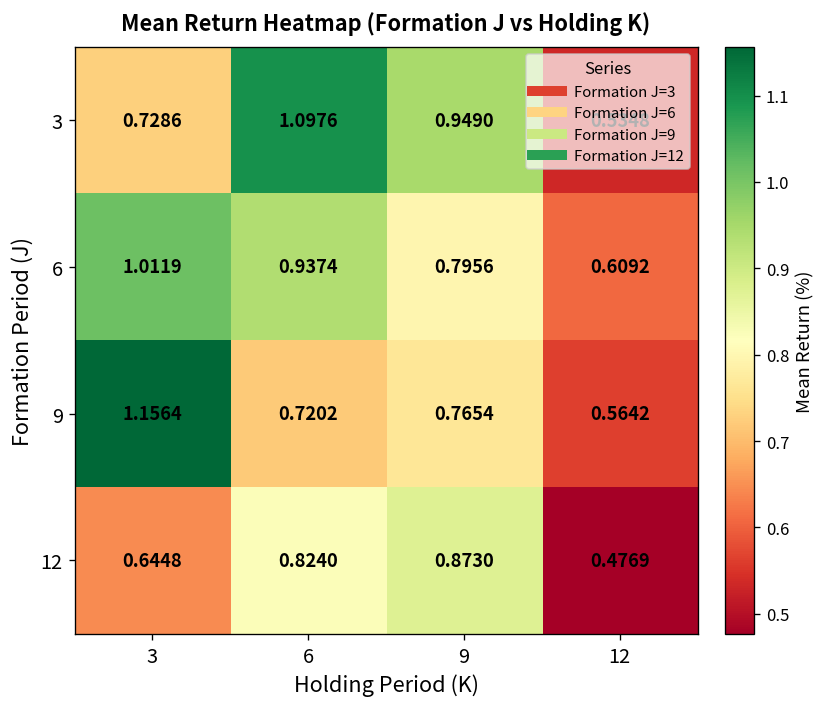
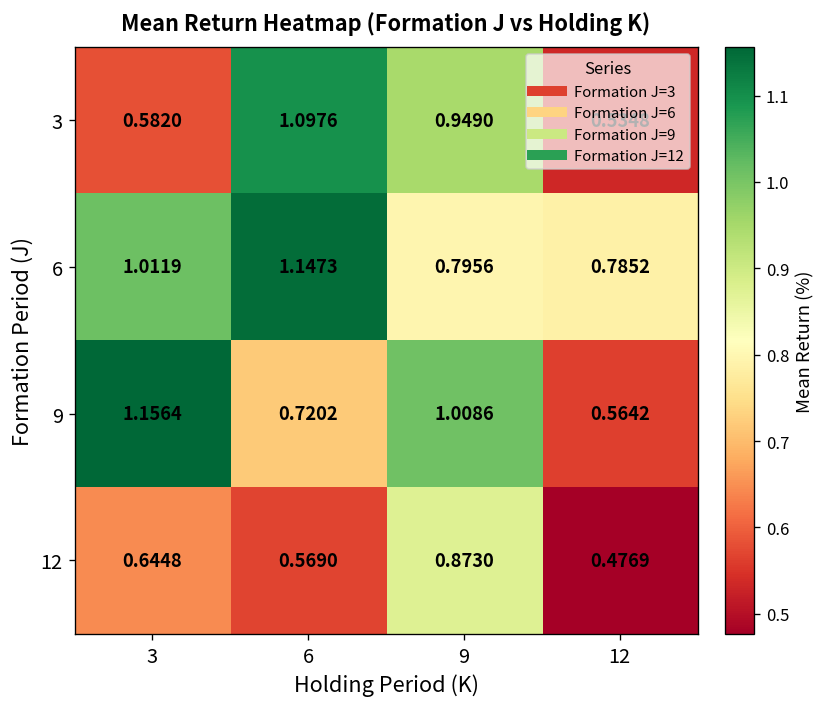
3, 3: 0.7286 -> 0.5820
6, 6: 0.9374 -> 1.1473
6, 12: 0.6092 -> 0.7852
9, 9: 0.7654 -> 1.0086
12, 6: 0.8240 -> 0.5690
